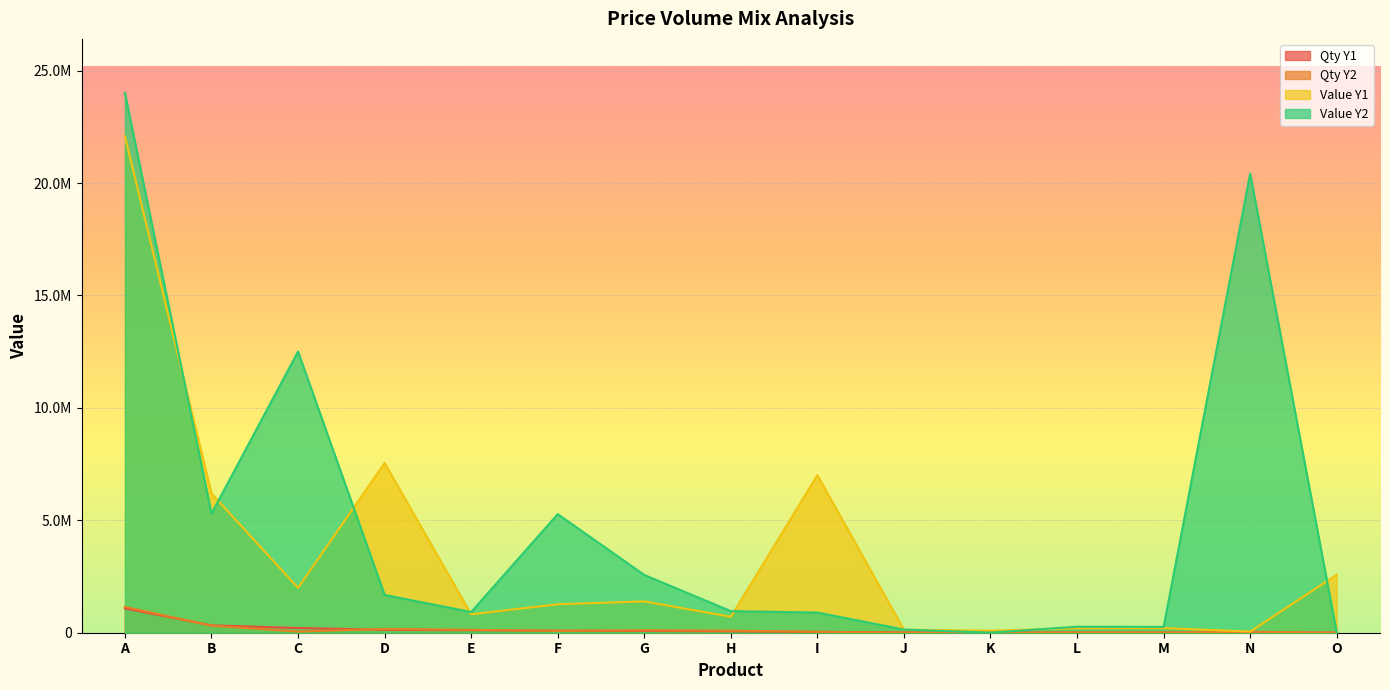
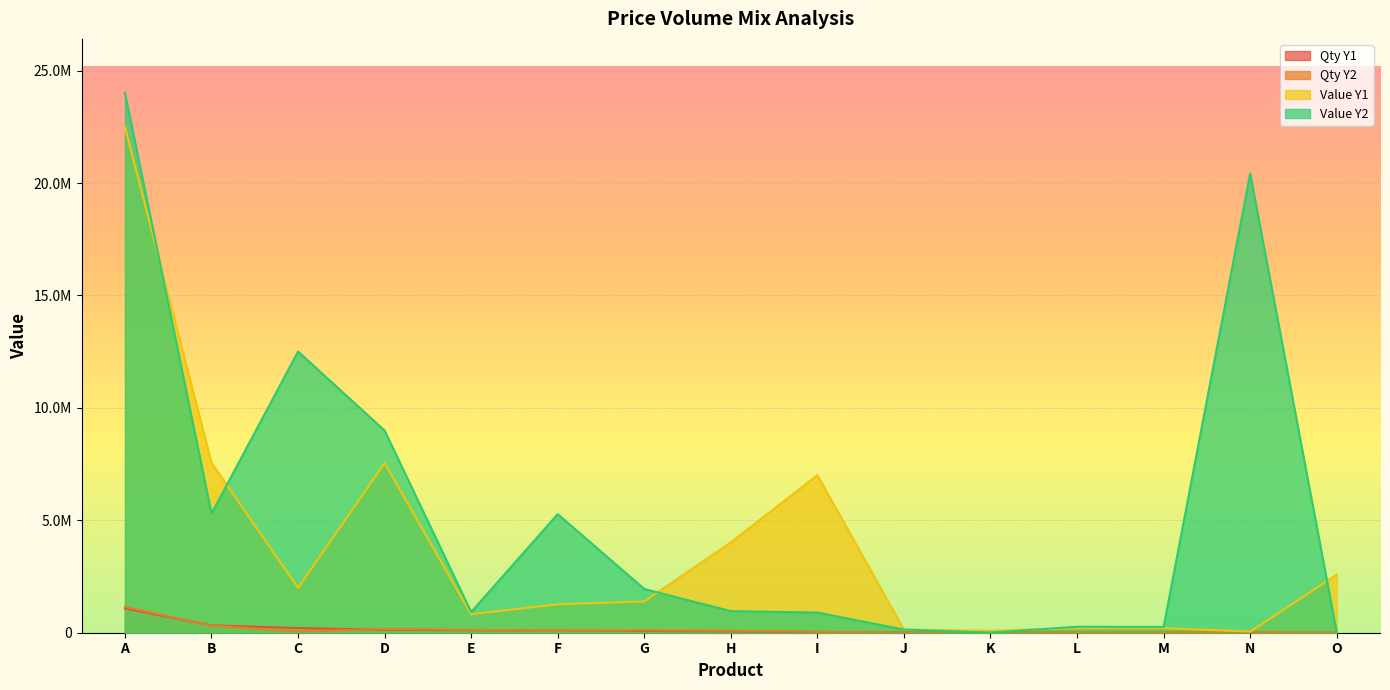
Value Y1, A: 22100000 -> 22500000
Value Y1, B: 6200000 -> 7600000
Value Y2, D: 1700000 -> 9000000
Value Y2, G: 2600000 -> 1900000
Value Y1, H: 700000 -> 4000000
